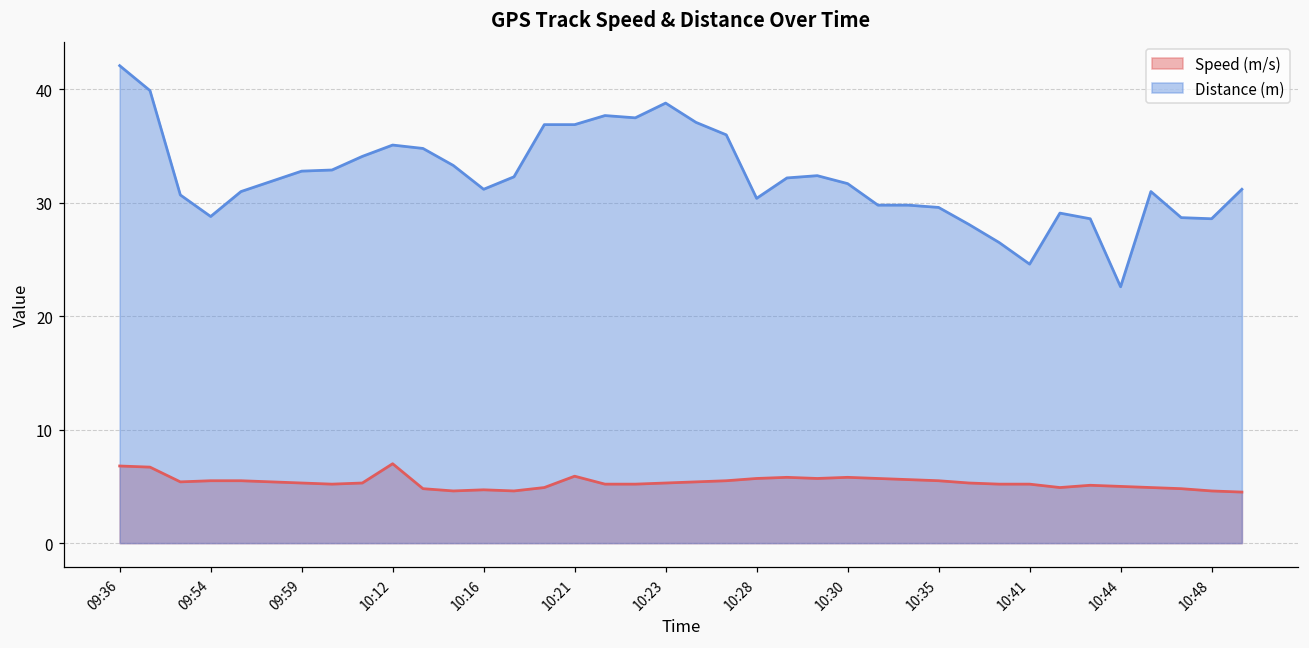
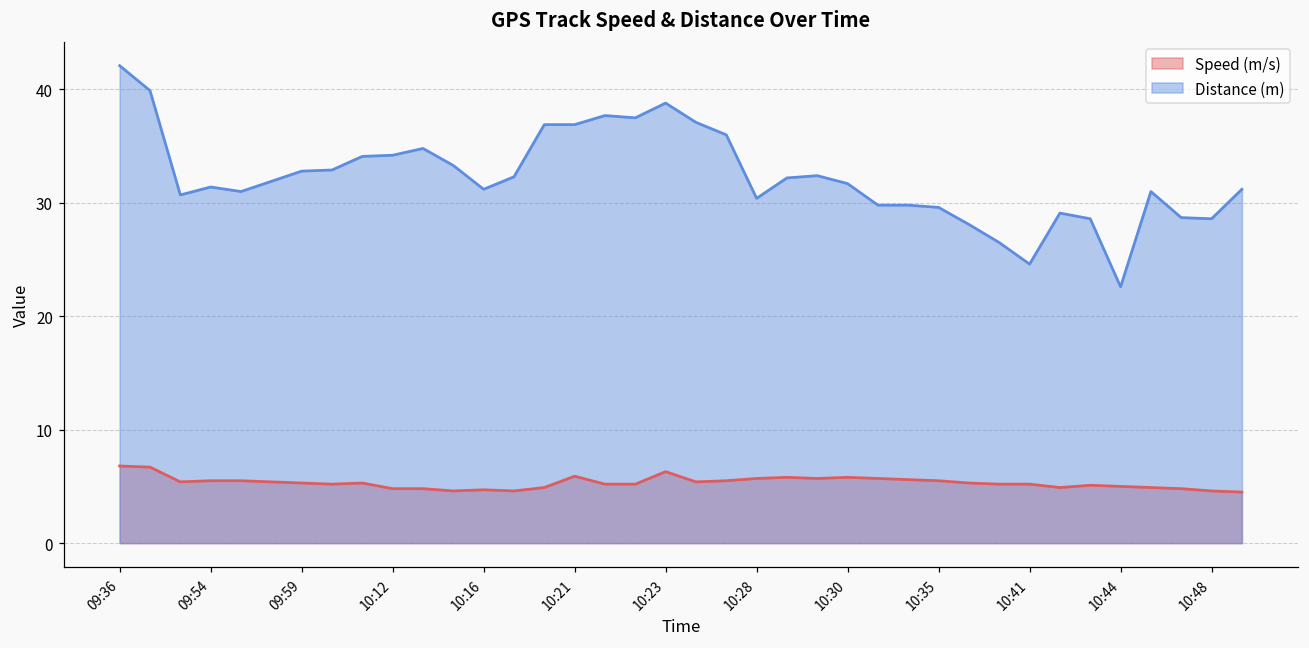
Distance (m), 09:54: 28.8 -> 31.4
Speed (m/s), 10:12: 7.0 -> 4.8
Distance (m), 10:12: 35.1 -> 34.2
Speed (m/s), 10:23: 5.3 -> 6.3
